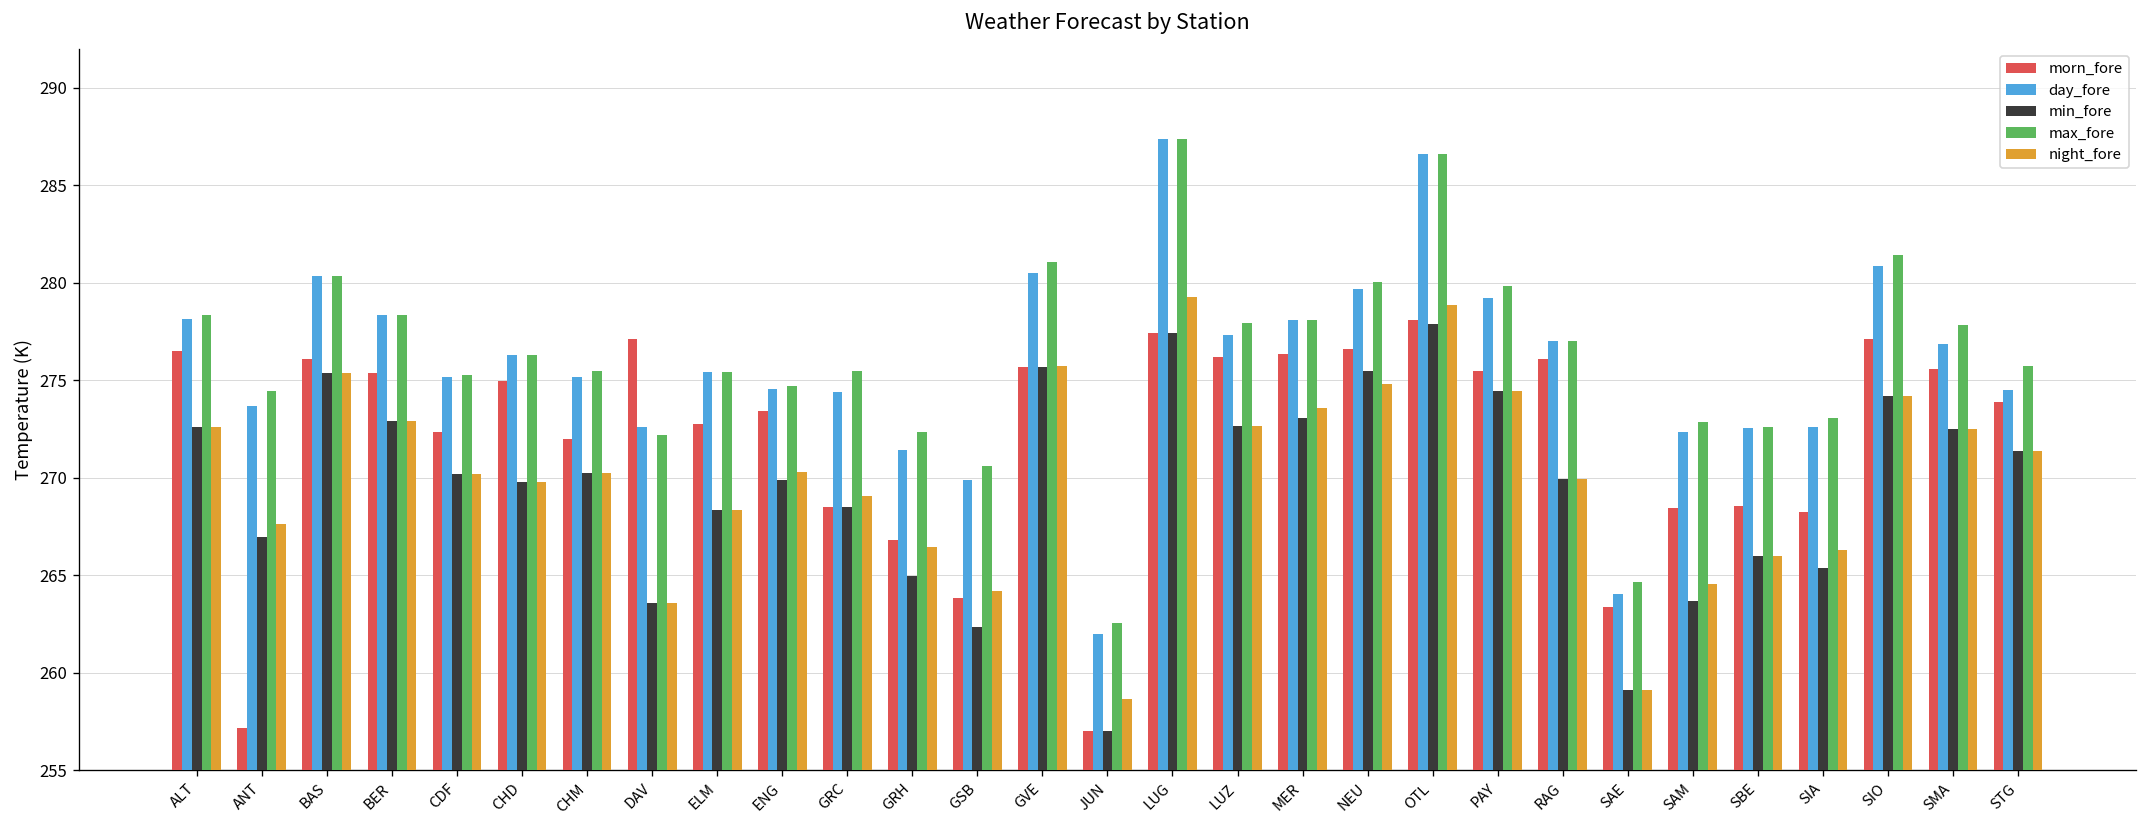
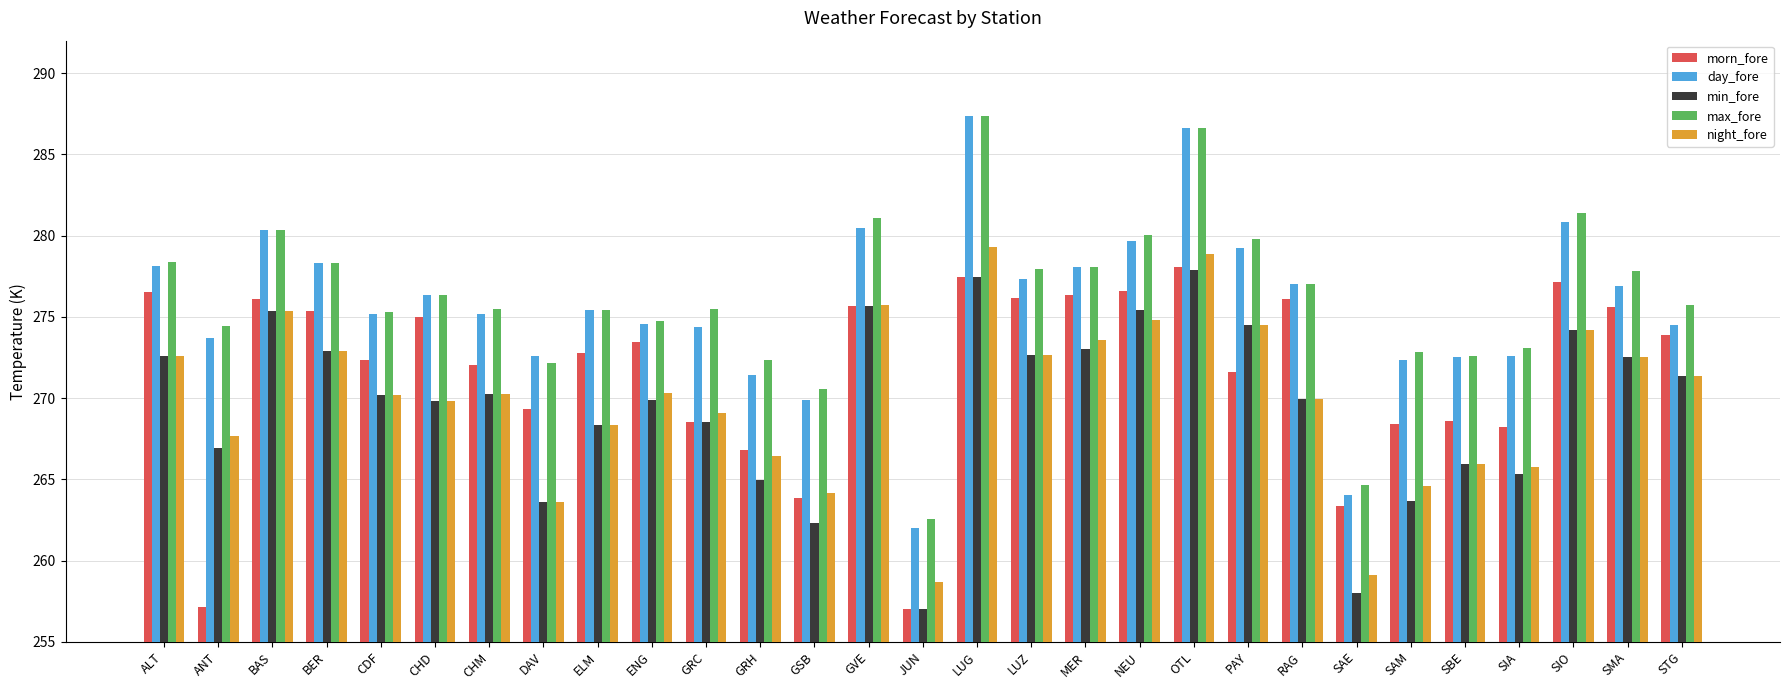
morn_fore, DAV: 277.1 -> 269.3
morn_fore, PAY: 275.5 -> 271.6
min_fore, SAE: 259.1 -> 258.0
night_fore, SIA: 266.3 -> 265.7
